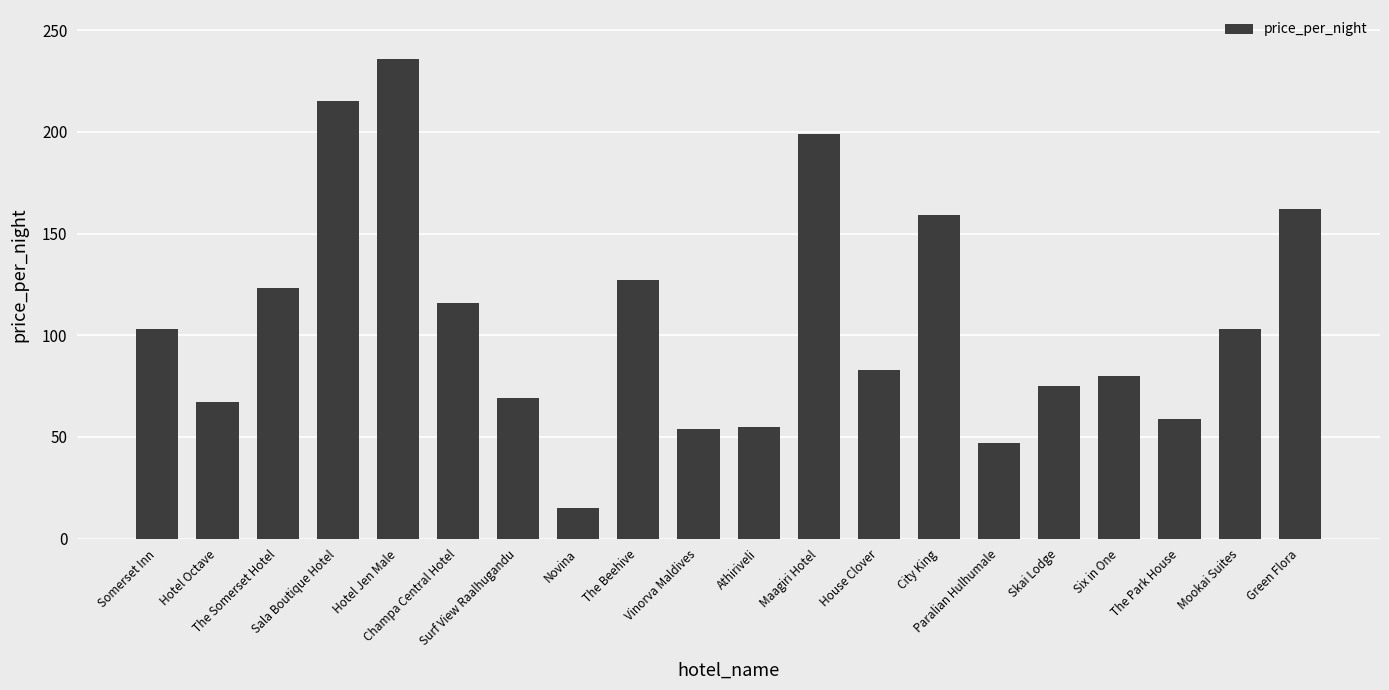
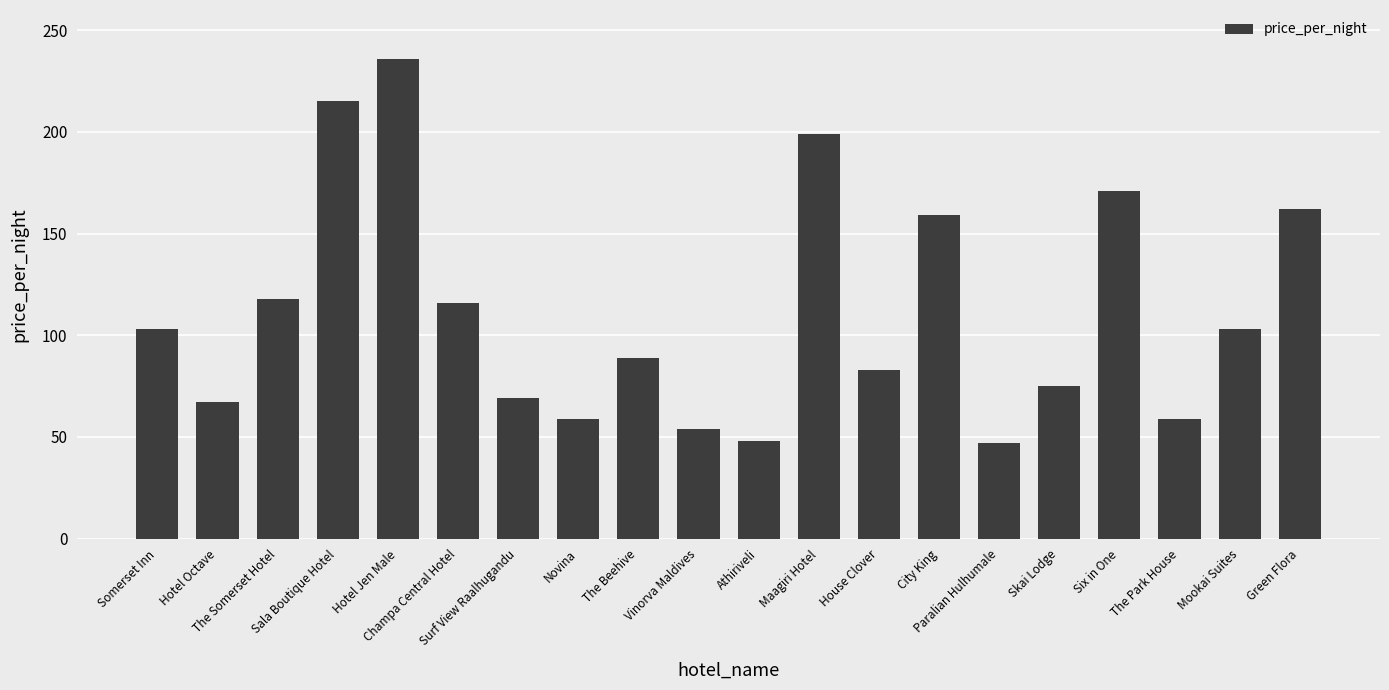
The Somerset Hotel: 123 -> 118
Novina: 15 -> 59
The Beehive: 127 -> 89
Athiriveli: 55 -> 48
Six in One: 80 -> 171
